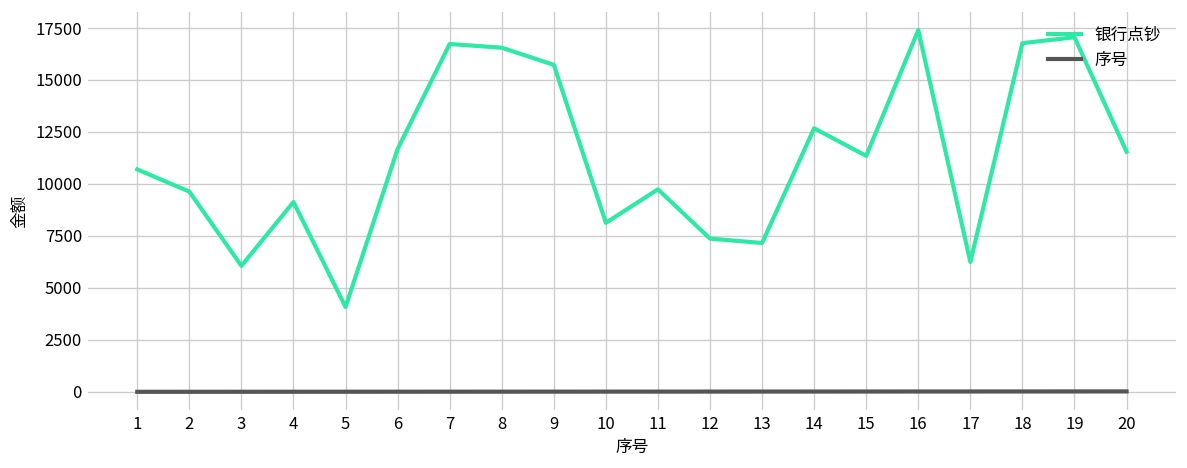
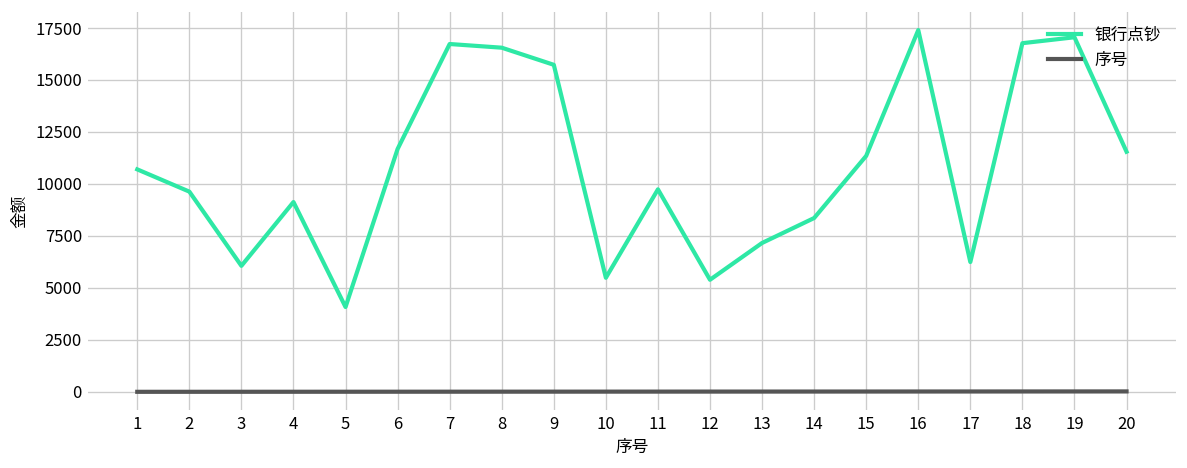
银行点钞, 10: 8100 -> 5500
银行点钞, 12: 7400 -> 5400
银行点钞, 14: 12700 -> 8400
